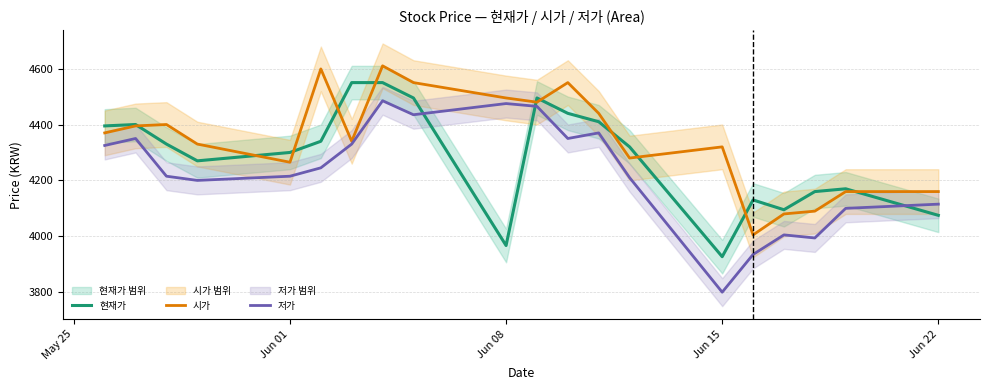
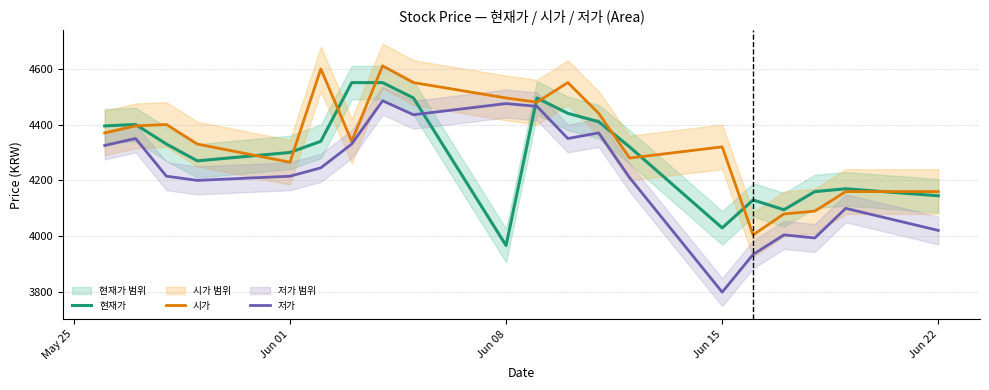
현재가, Jun 15: 3930 -> 4030
현재가, Jun 22: 4080 -> 4150
저가, Jun 22: 4120 -> 4020
